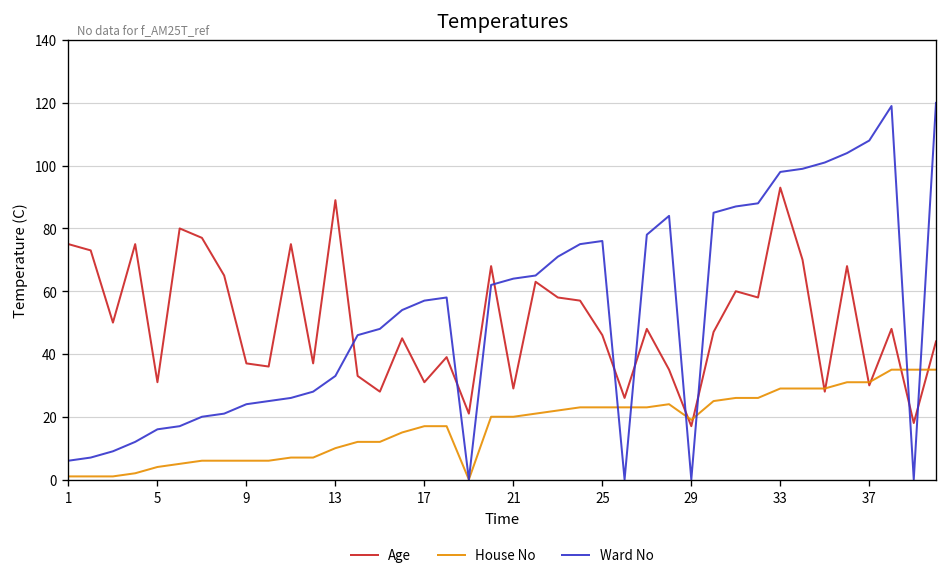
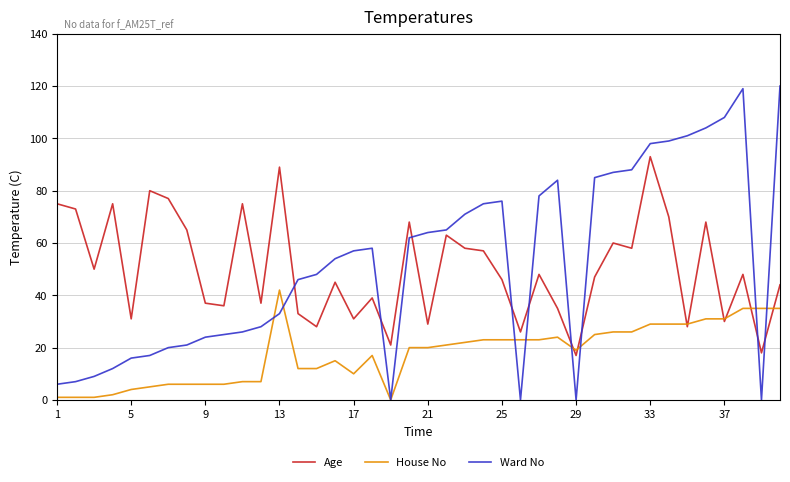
House No, 13: 10 -> 42
House No, 17: 17 -> 10
